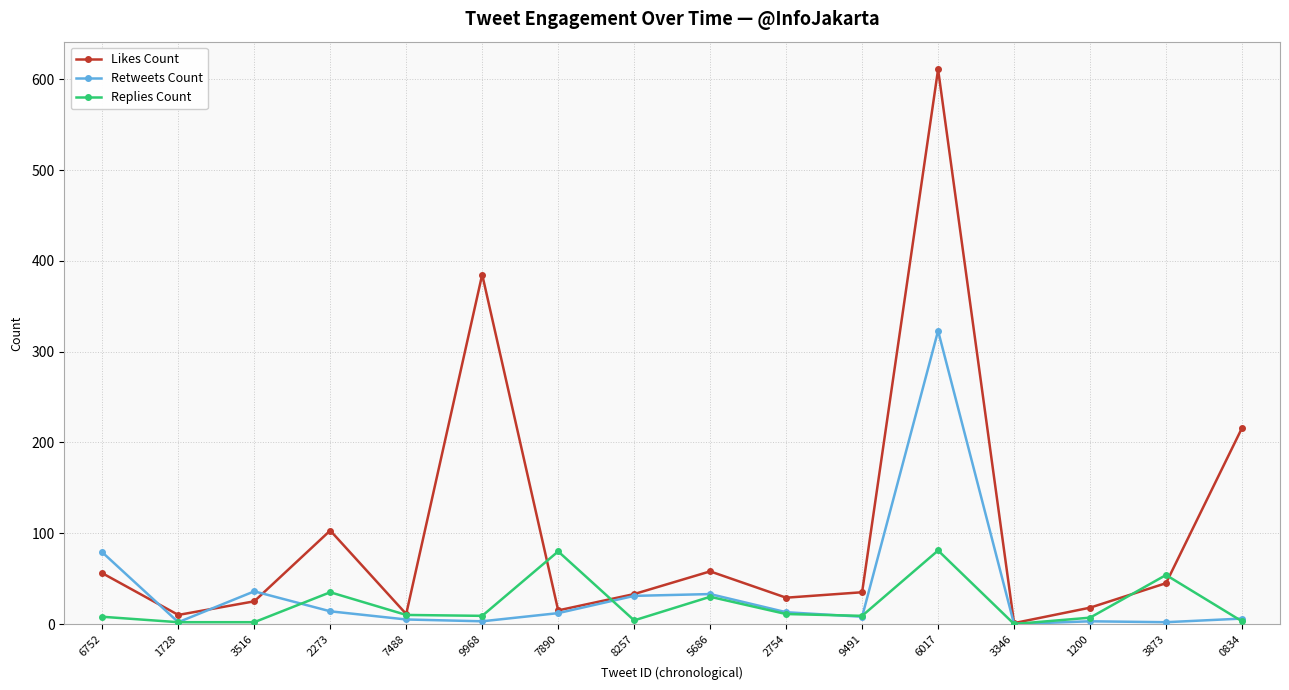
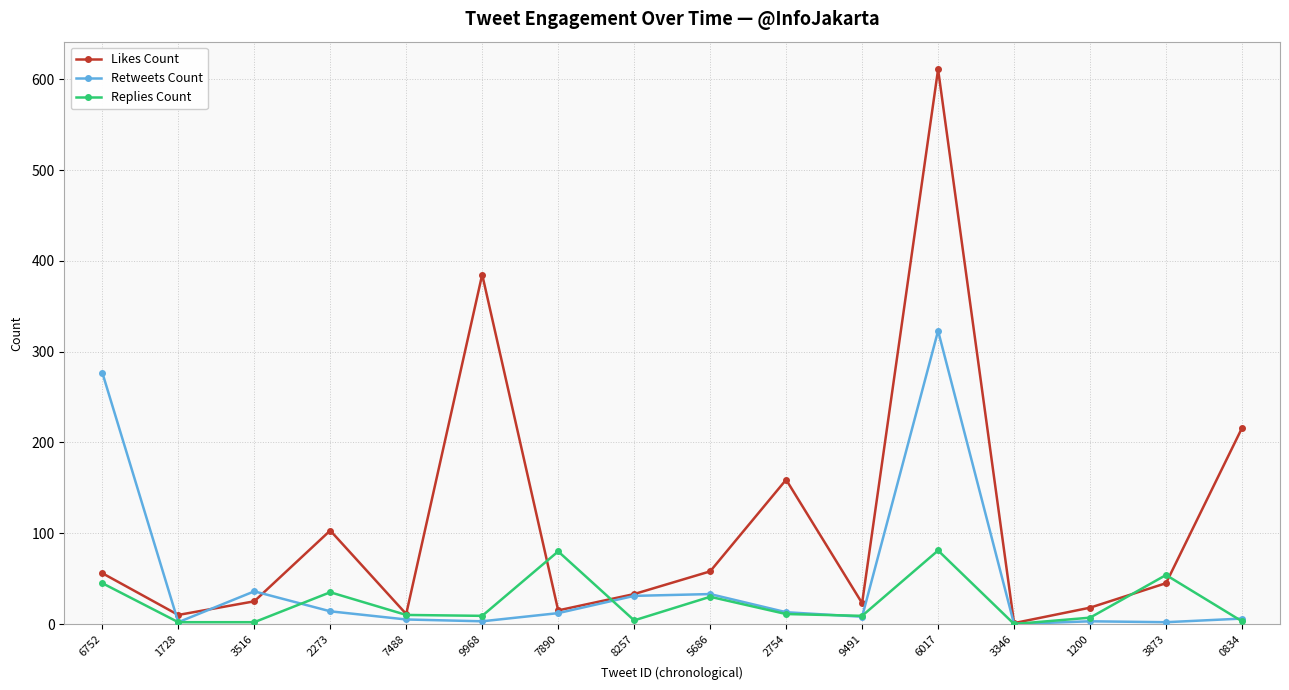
Retweets Count, 6752: 80 -> 280
Replies Count, 6752: 10 -> 50
Likes Count, 2754: 30 -> 160
Likes Count, 9491: 40 -> 20
